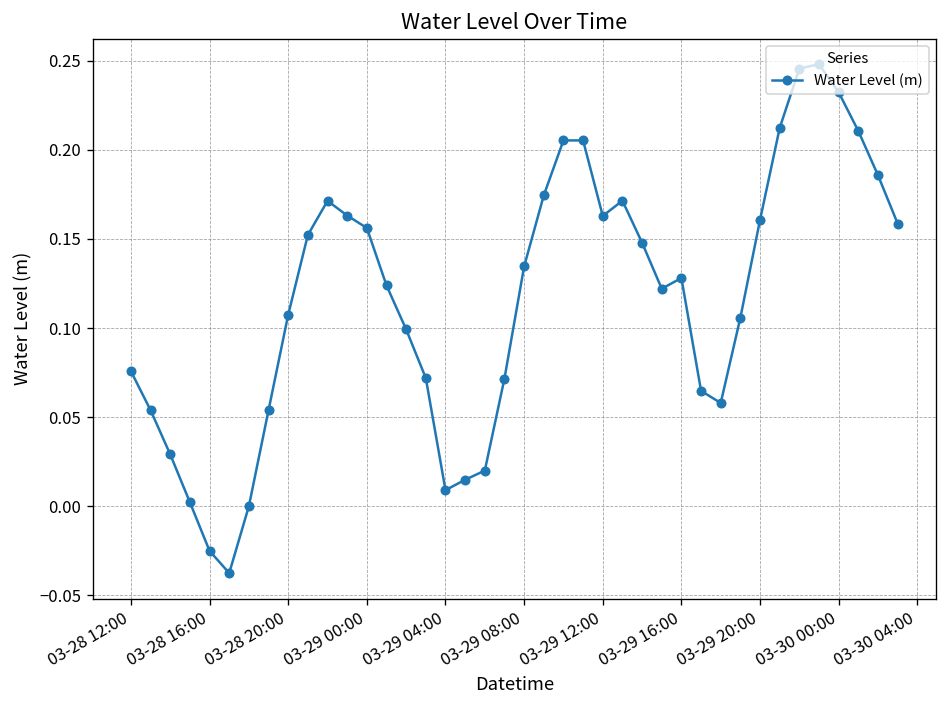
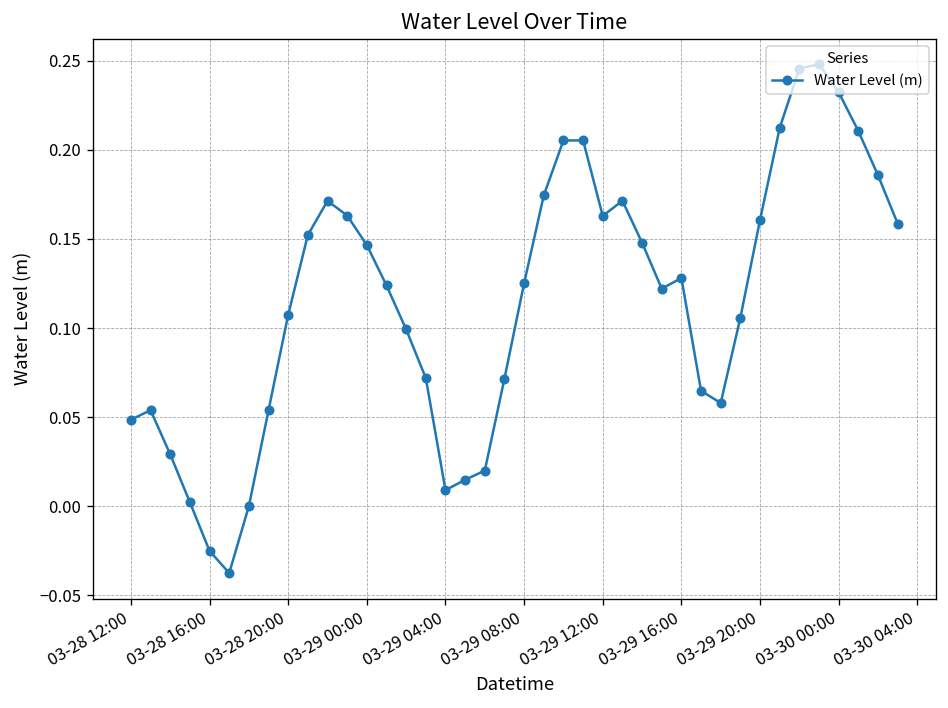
03-28 12:00: 0.076 -> 0.049
03-29 00:00: 0.156 -> 0.147
03-29 08:00: 0.135 -> 0.125
